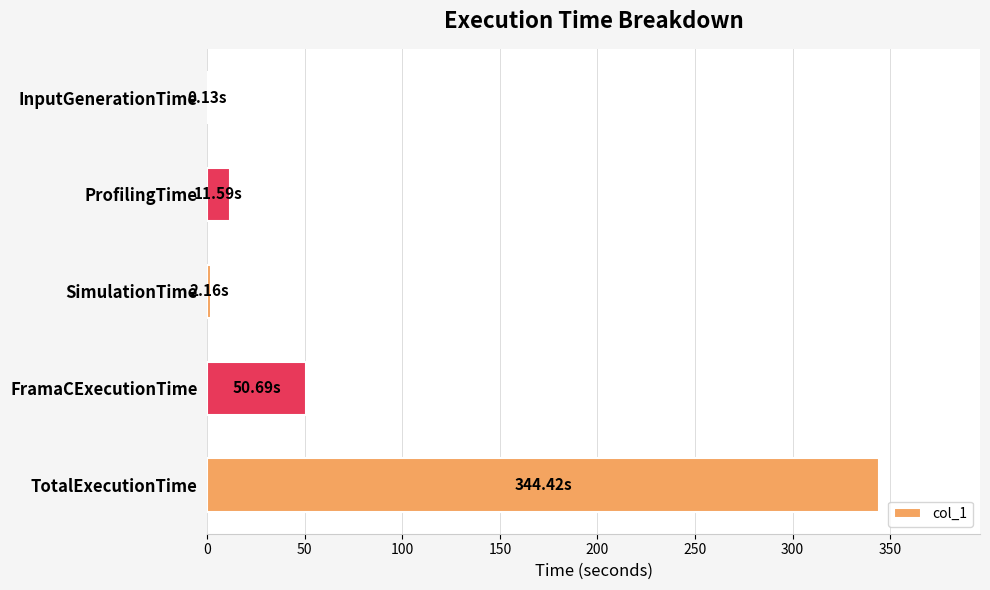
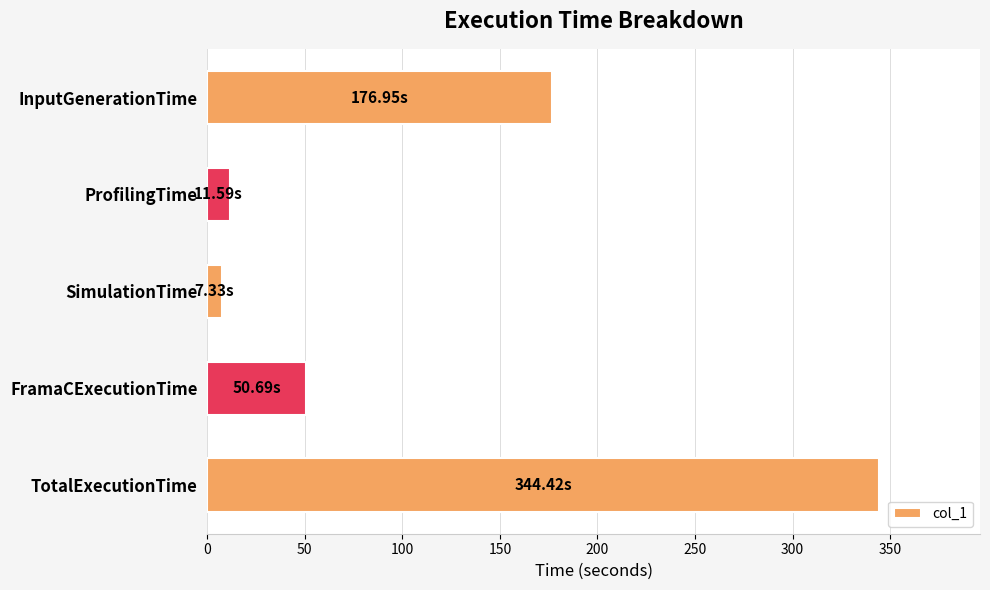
InputGenerationTime: 0.13s -> 176.95s
SimulationTime: 2.16s -> 7.33s
